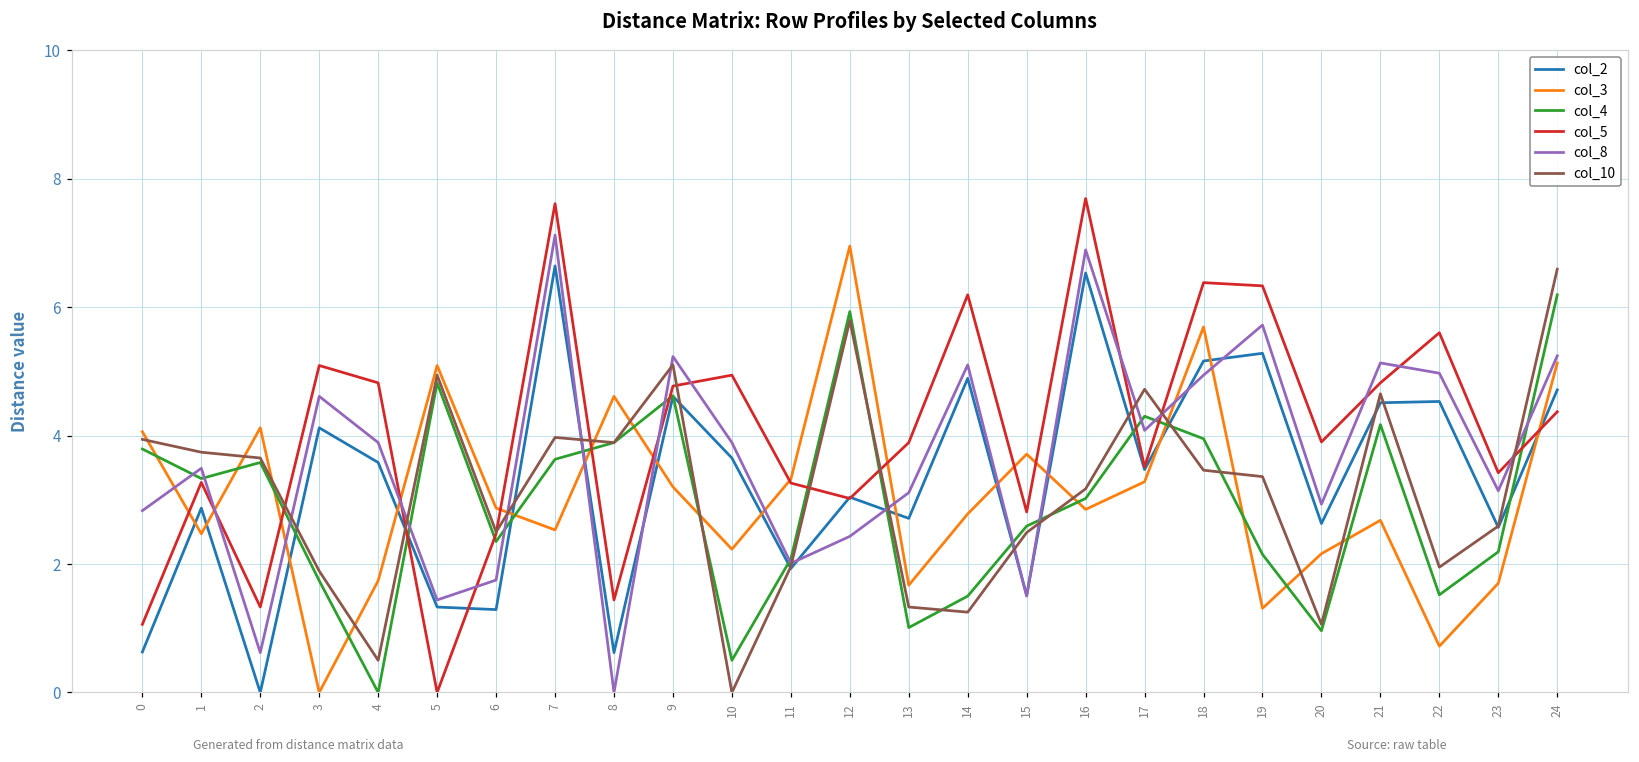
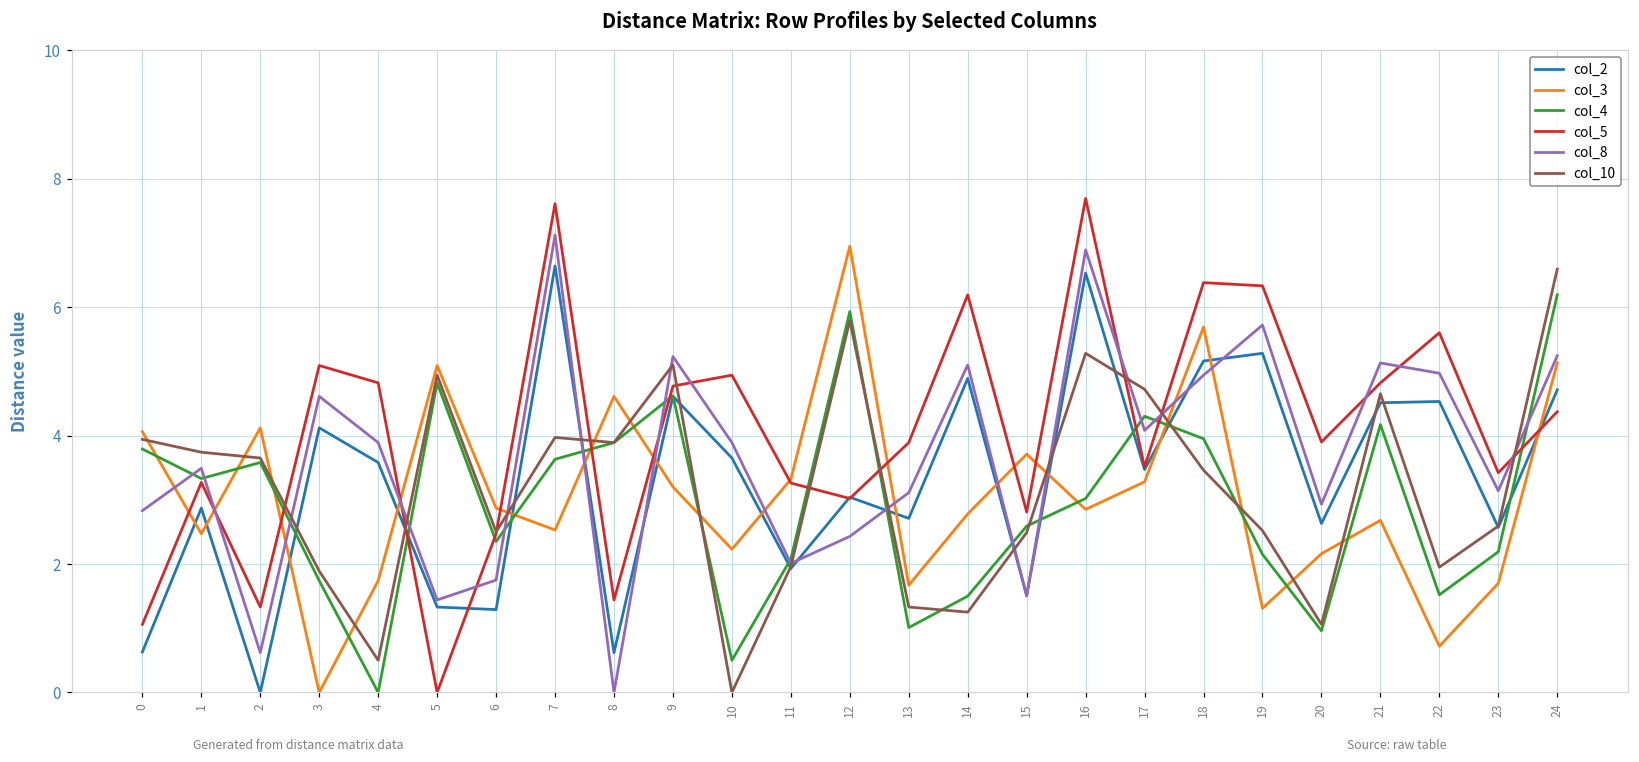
col_10, 16: 3.2 -> 5.3
col_10, 19: 3.4 -> 2.5
